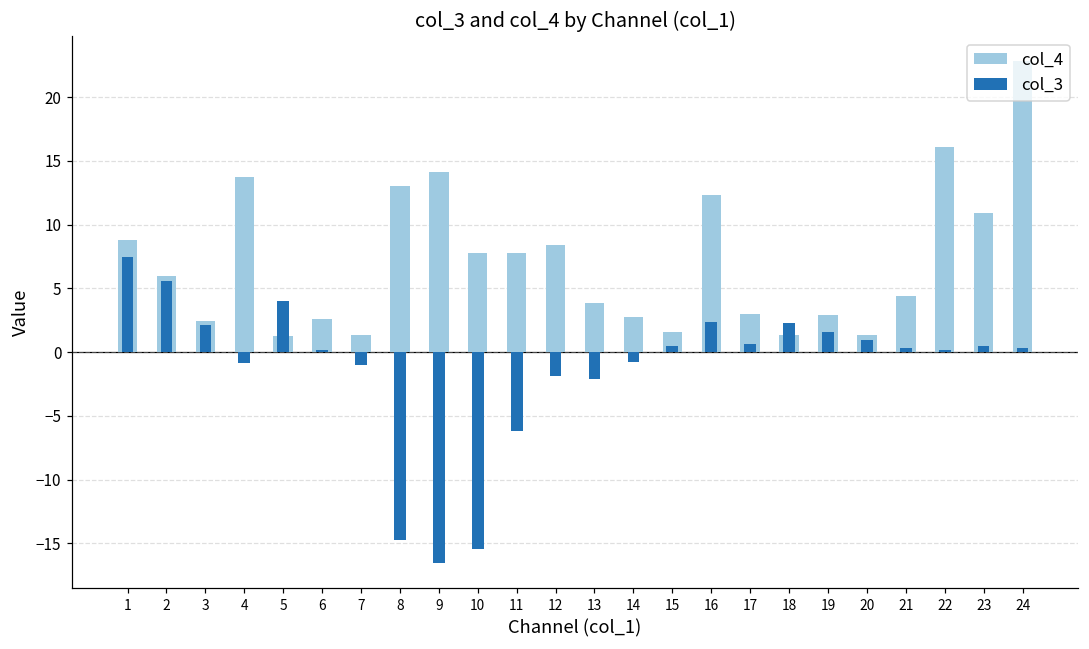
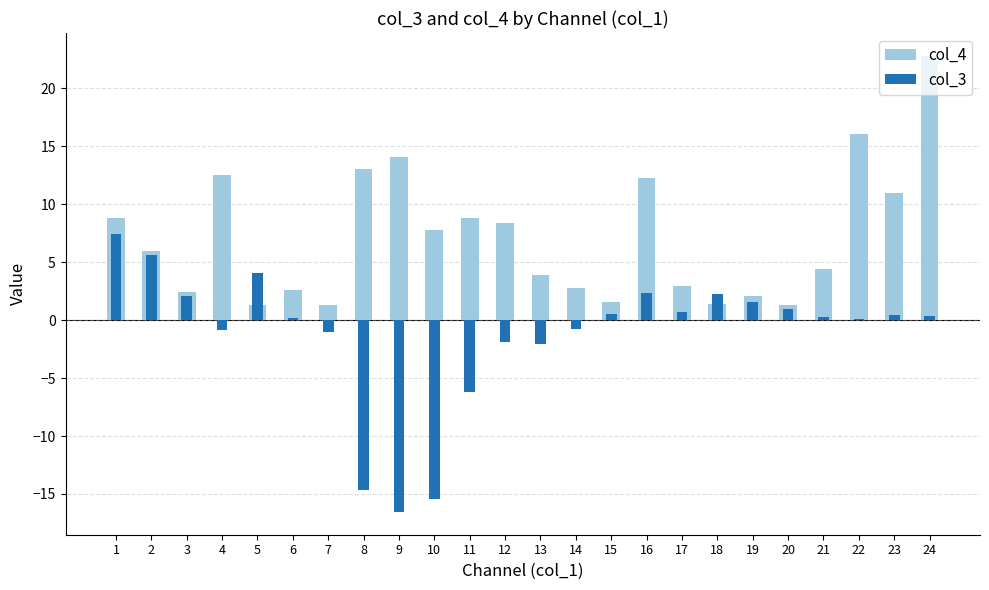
col_4, 4: 13.7 -> 12.5
col_4, 11: 7.8 -> 8.8
col_4, 19: 2.9 -> 2.1
